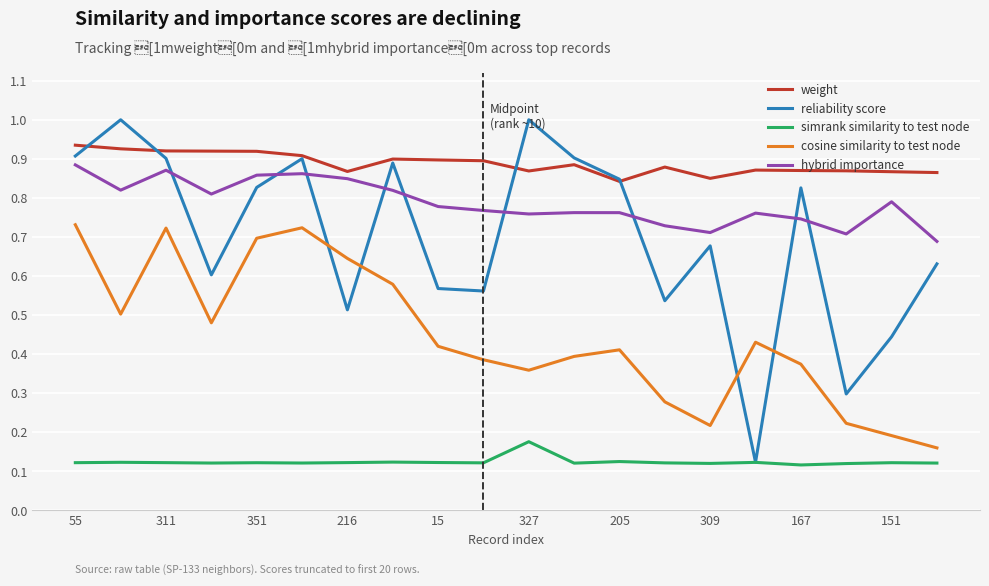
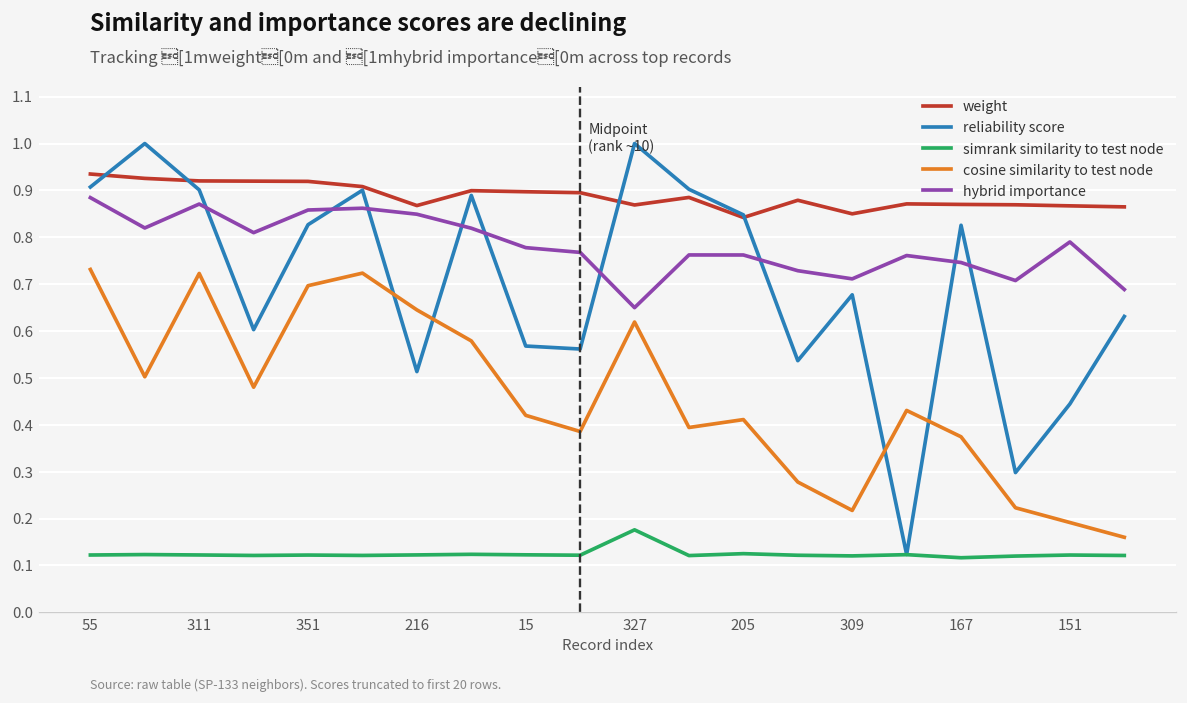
cosine similarity to test node, 327: 0.36 -> 0.62
hybrid importance, 327: 0.76 -> 0.65
